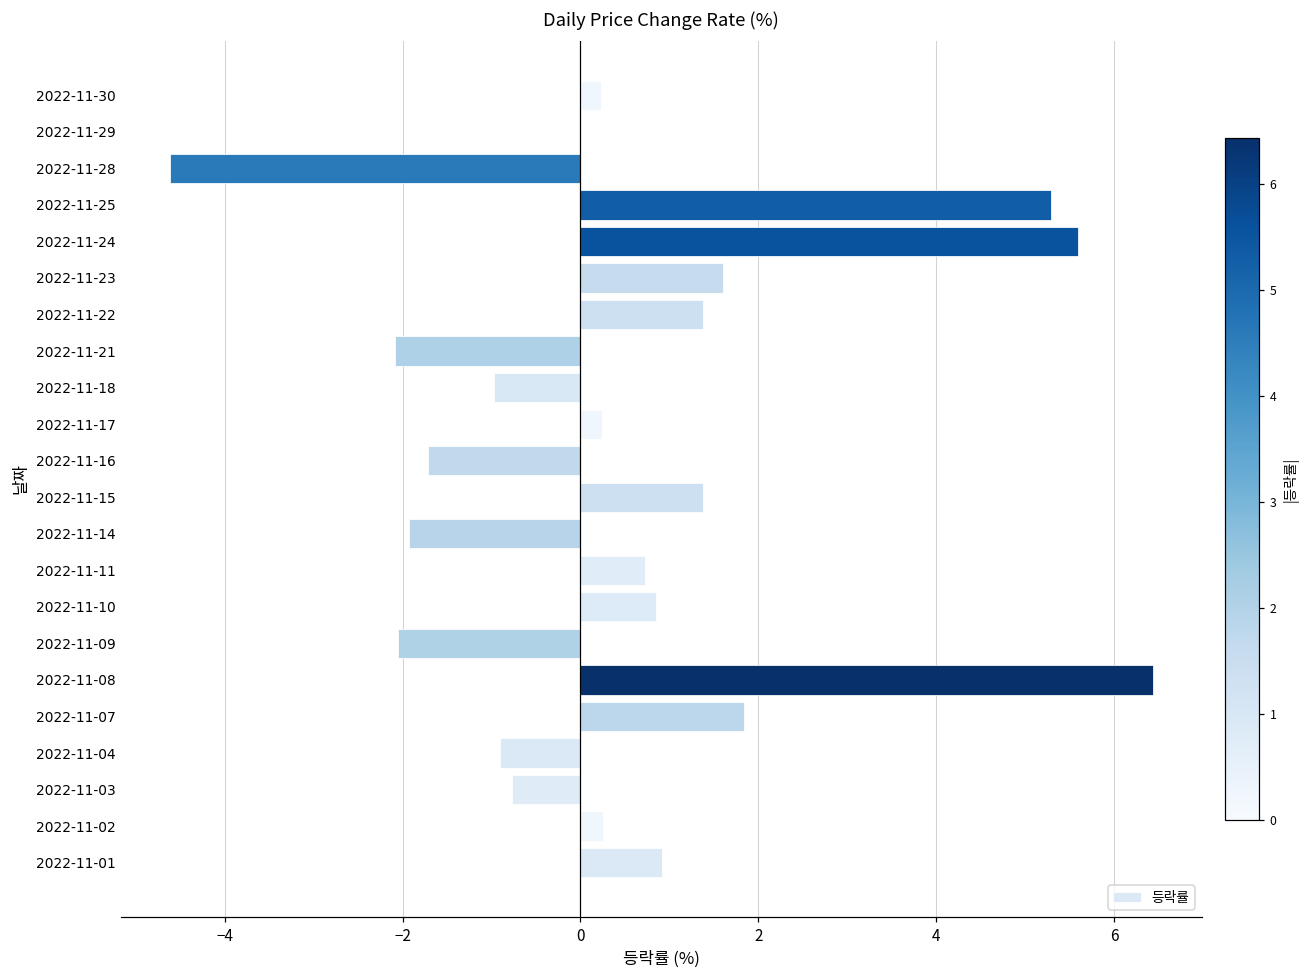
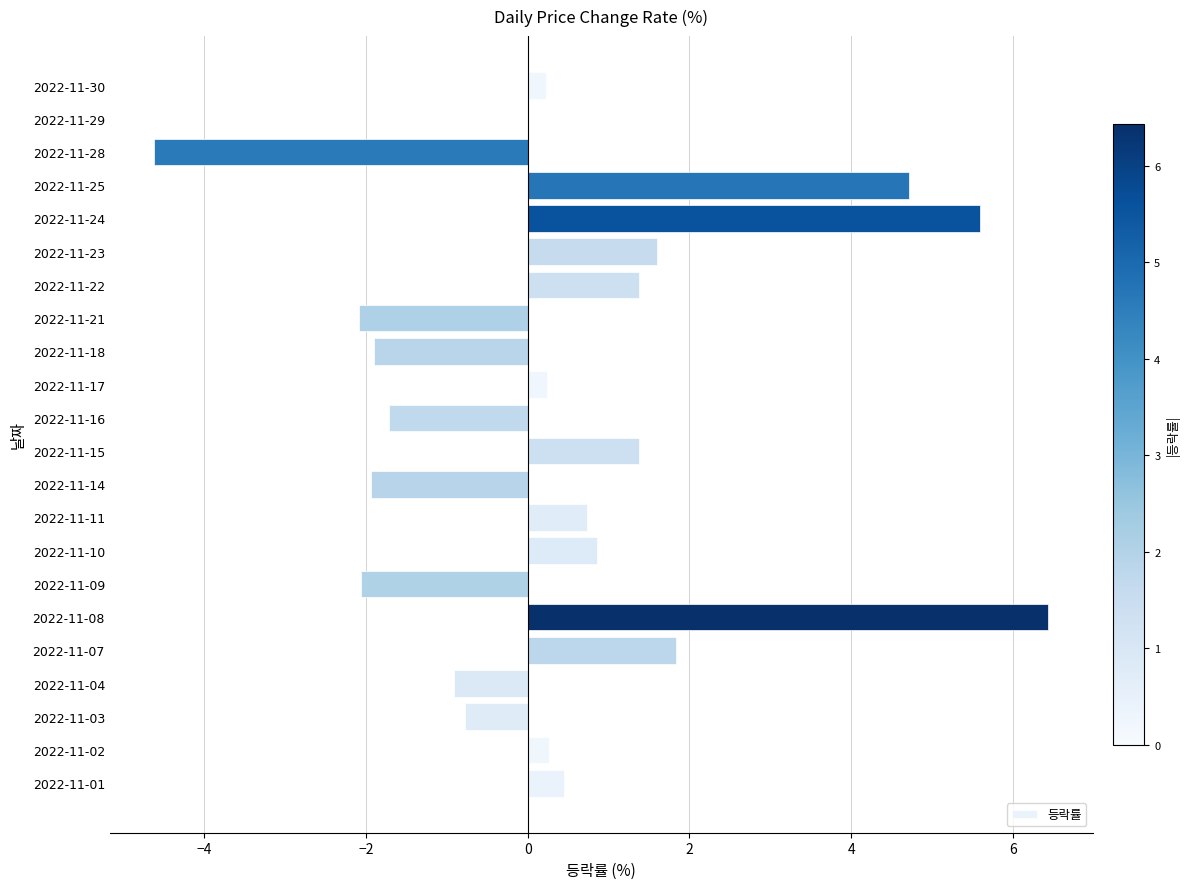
2022-11-25: 5.3 -> 4.7
2022-11-18: -1.0 -> -1.9
2022-11-01: 0.9 -> 0.4
